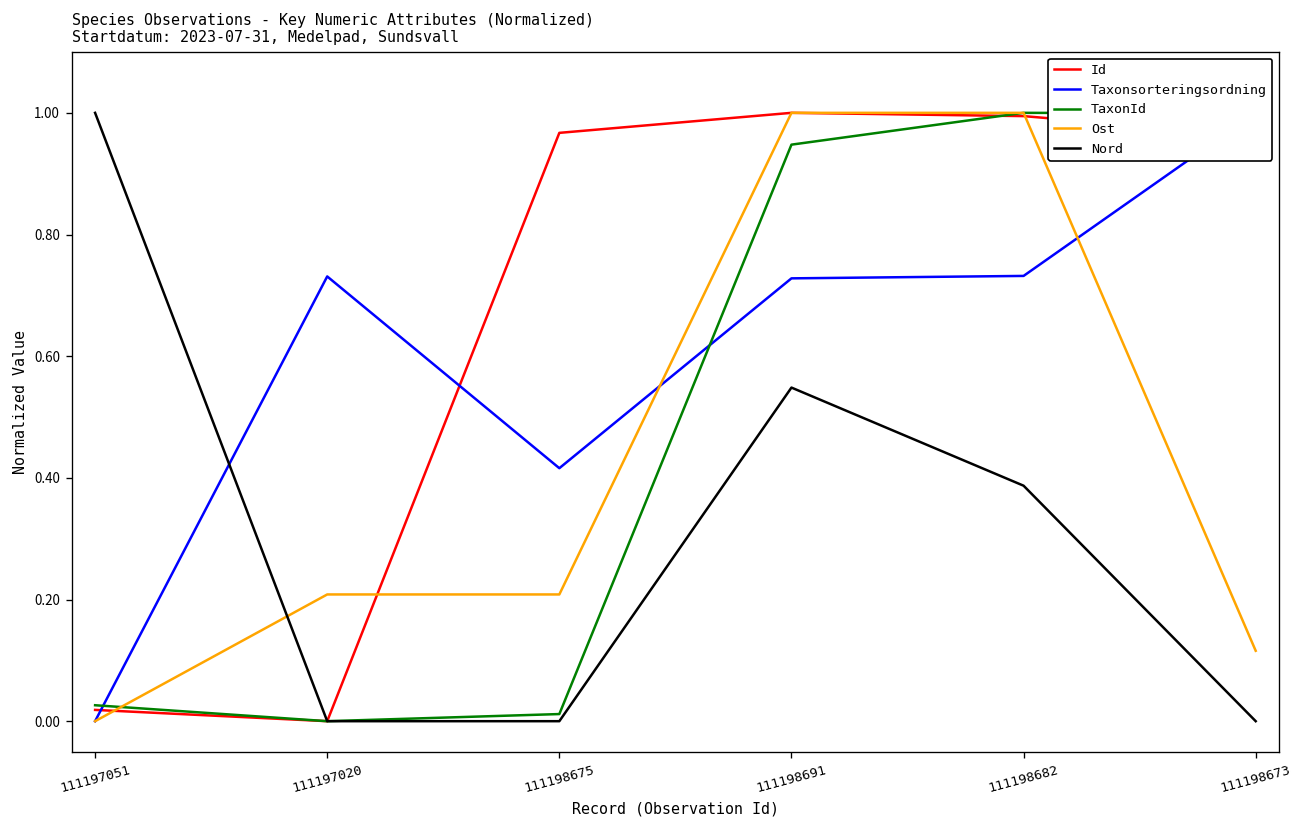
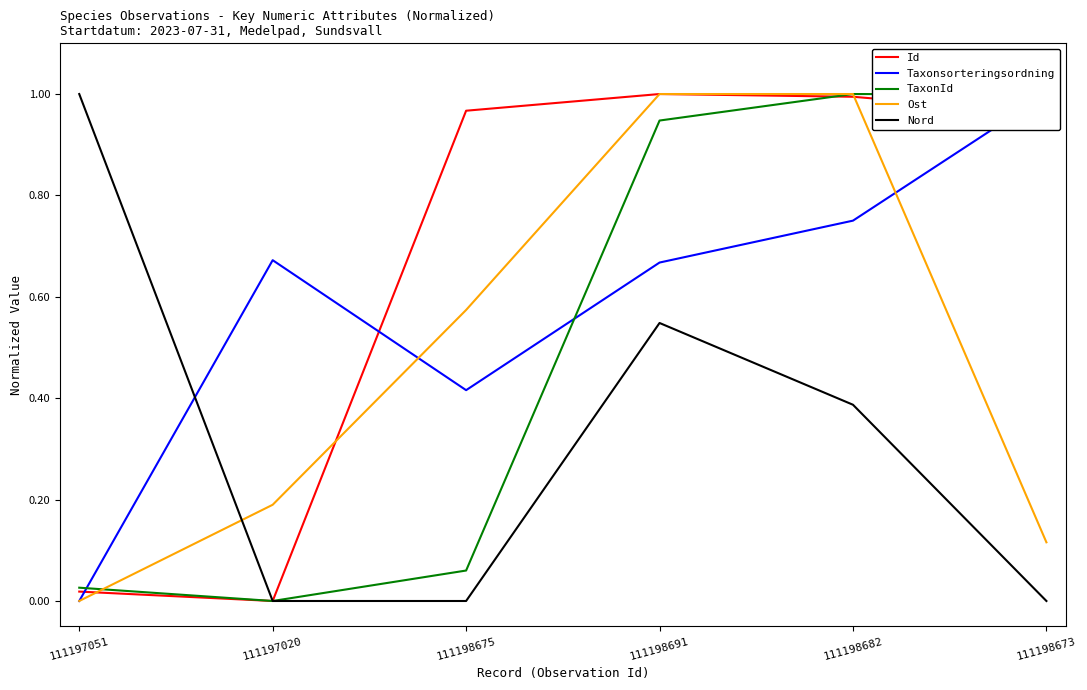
Taxonsorteringsordning, 111197020: 0.73 -> 0.67
Ost, 111197020: 0.21 -> 0.19
TaxonId, 111198675: 0.01 -> 0.06
Ost, 111198675: 0.21 -> 0.57
Taxonsorteringsordning, 111198691: 0.73 -> 0.67
Taxonsorteringsordning, 111198682: 0.73 -> 0.75
